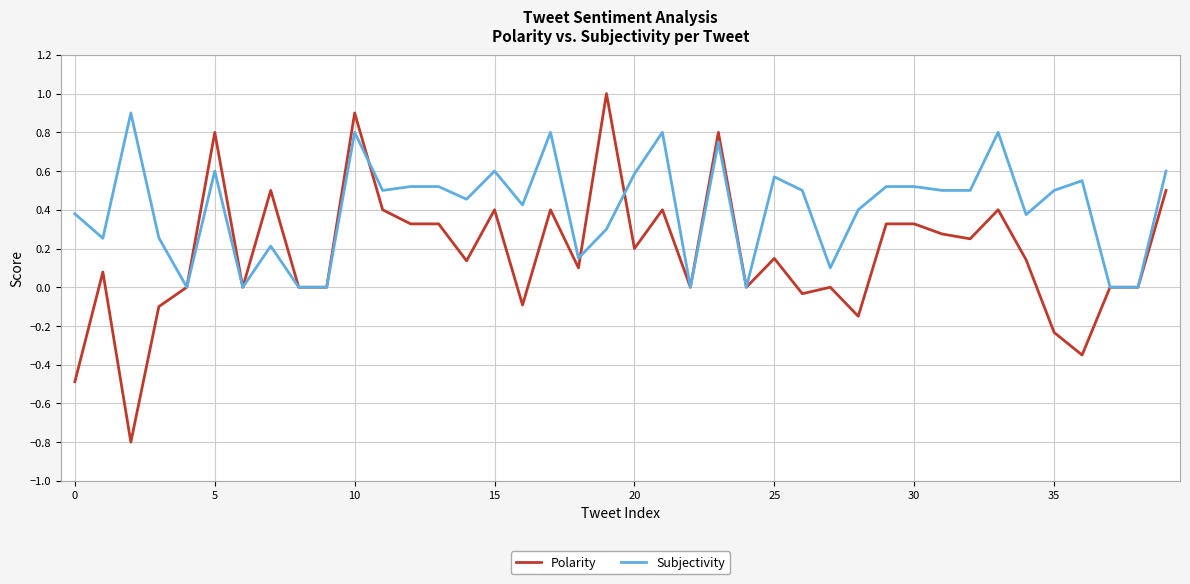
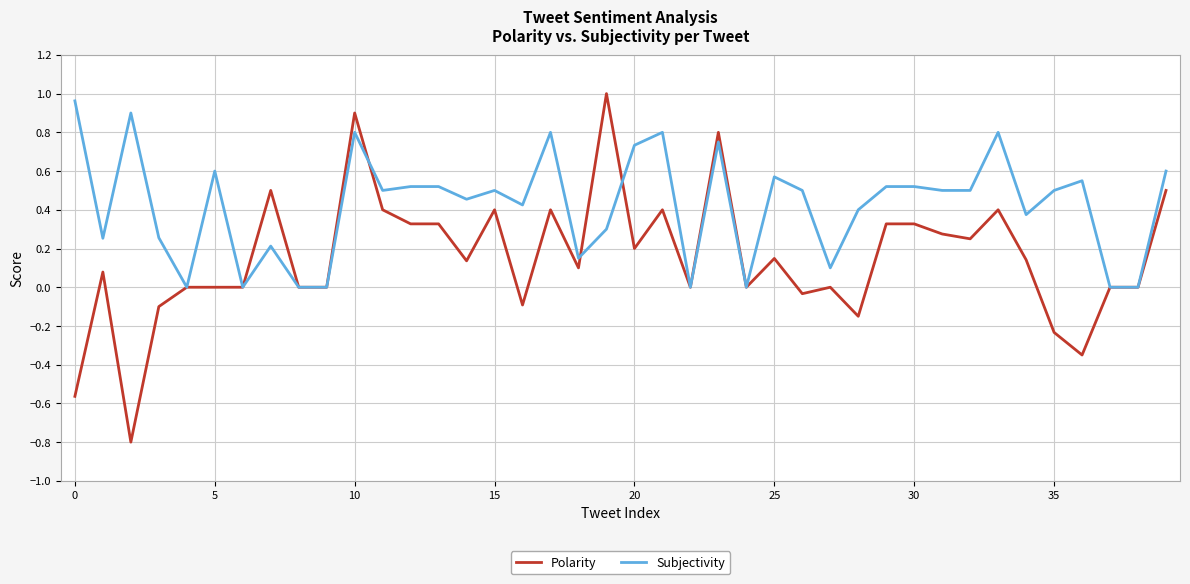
Polarity, 0: -0.49 -> -0.56
Subjectivity, 0: 0.38 -> 0.96
Polarity, 5: 0.8 -> 0.0
Subjectivity, 15: 0.6 -> 0.5
Subjectivity, 20: 0.59 -> 0.73
